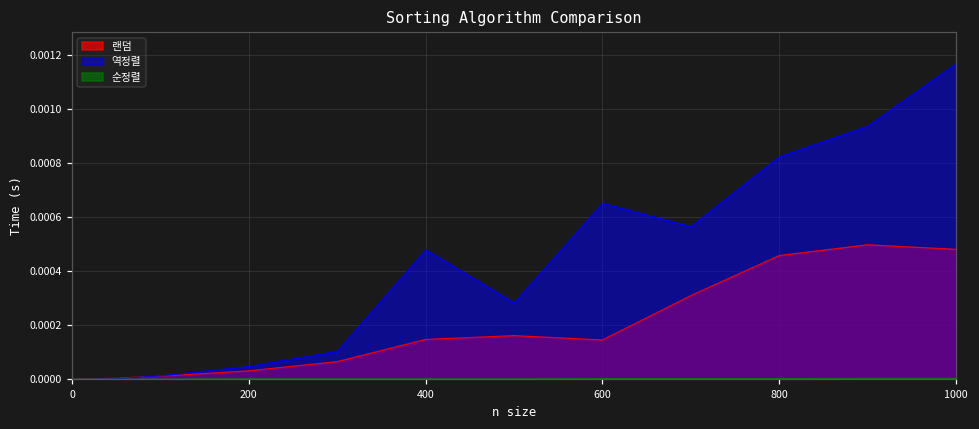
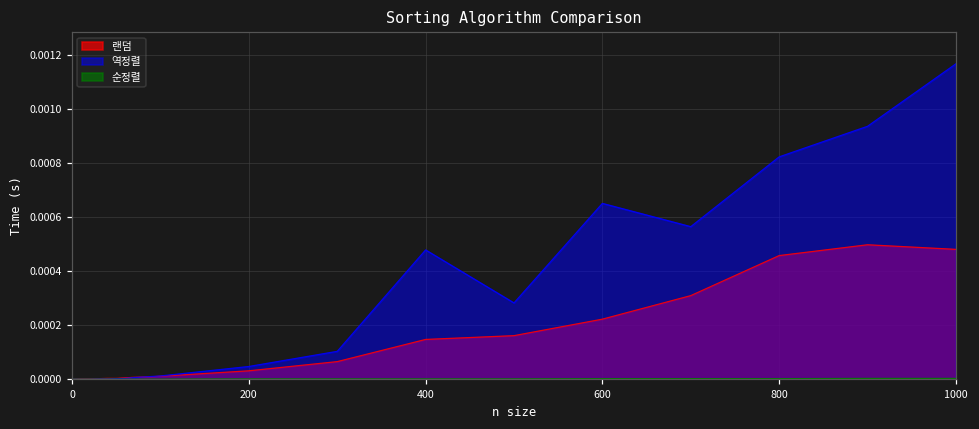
랜덤, 600: 0.00015 -> 0.00022
